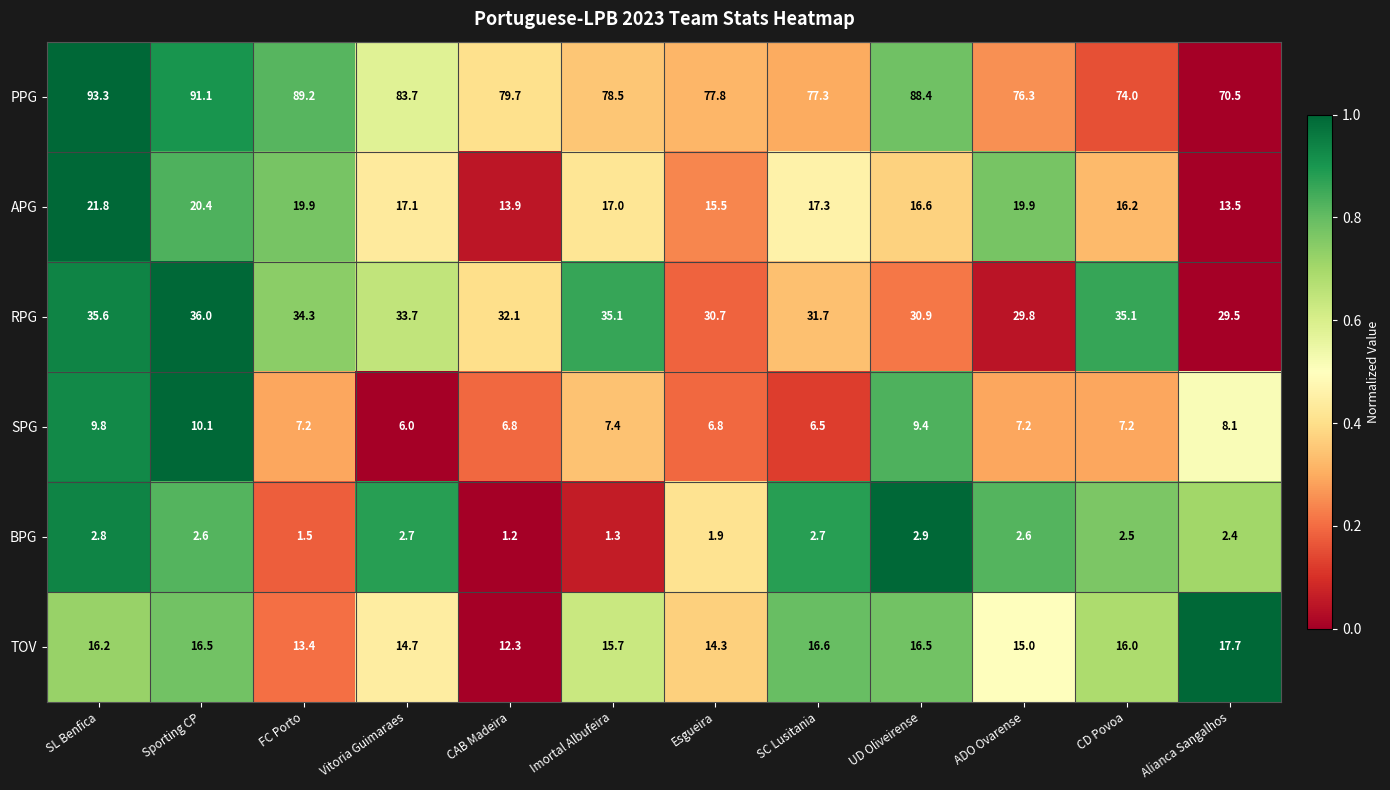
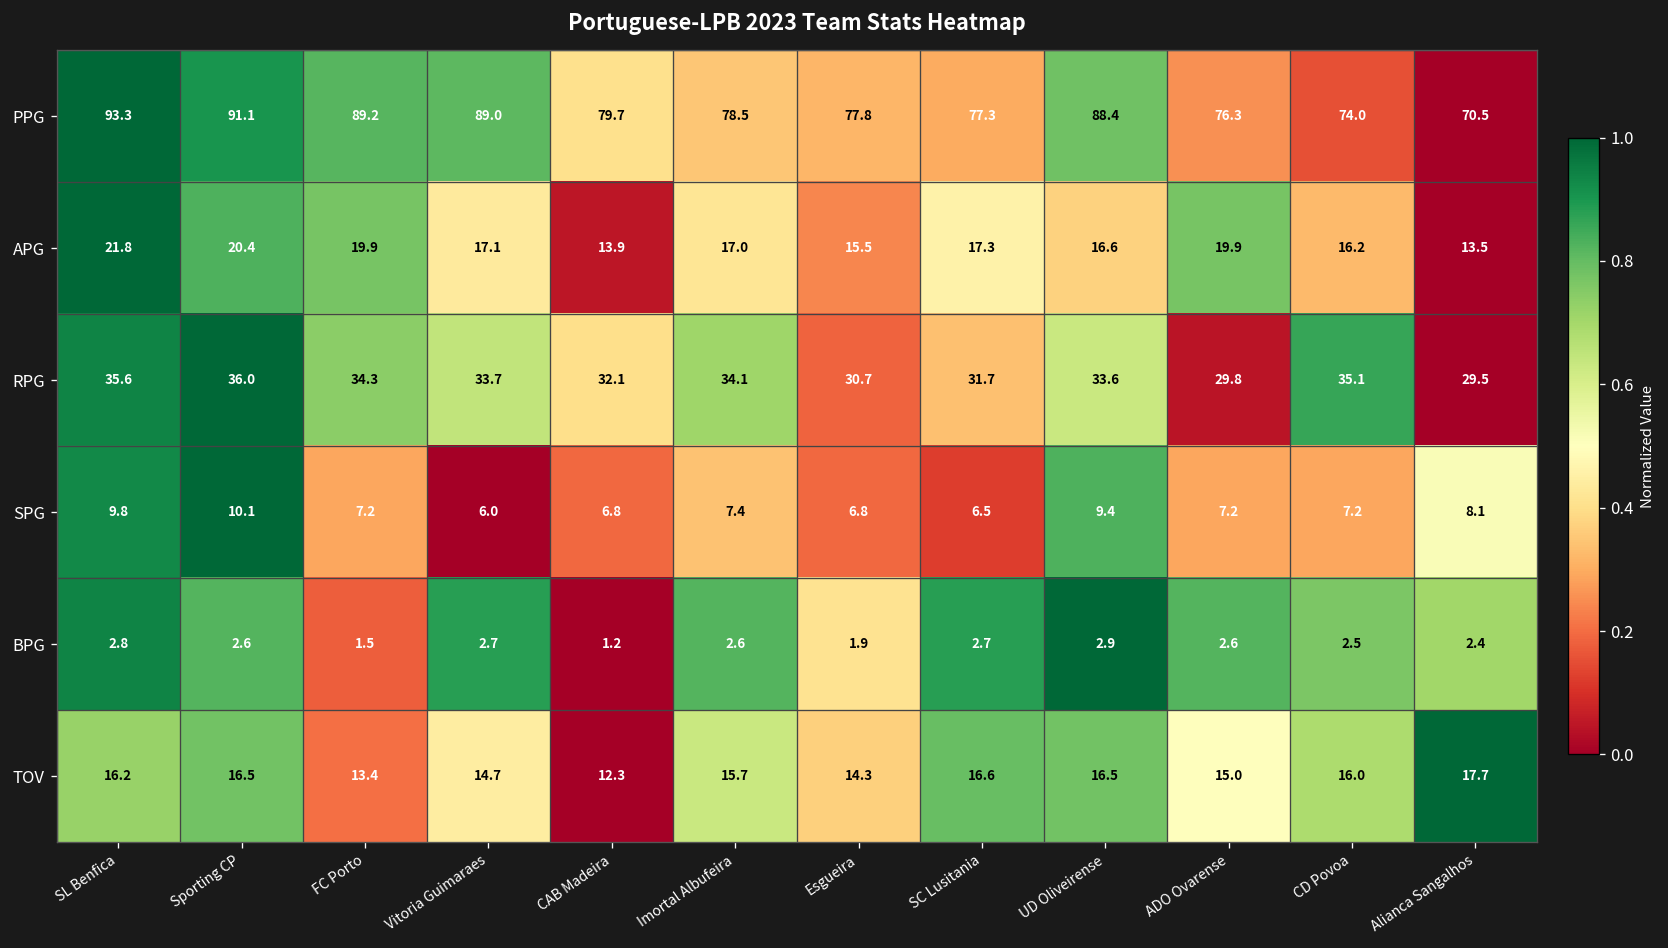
PPG, Vitoria Guimaraes: 83.7 -> 89.0
RPG, Imortal Albufeira: 35.1 -> 34.1
RPG, UD Oliveirense: 30.9 -> 33.6
BPG, Imortal Albufeira: 1.3 -> 2.6
